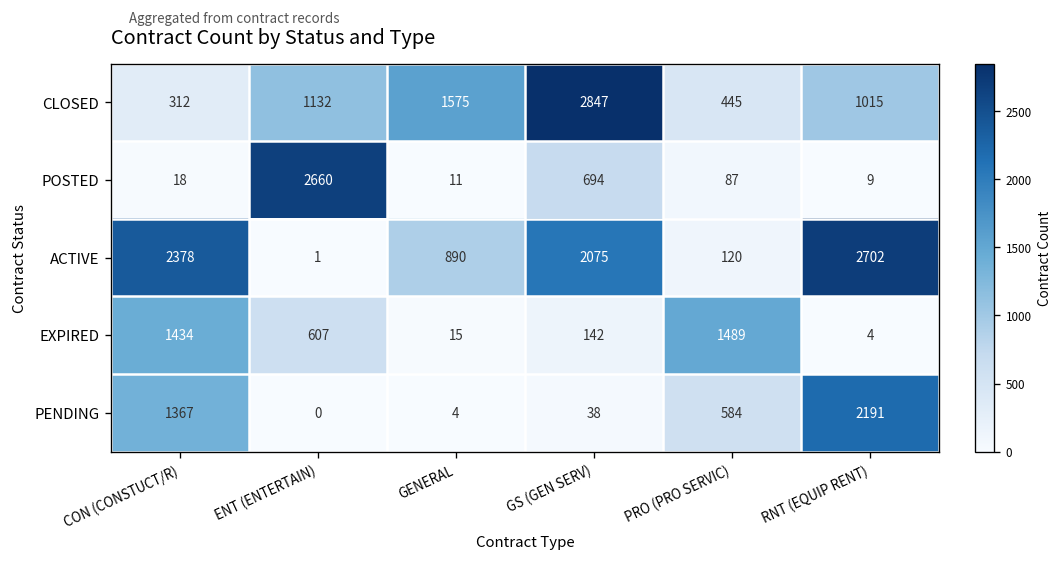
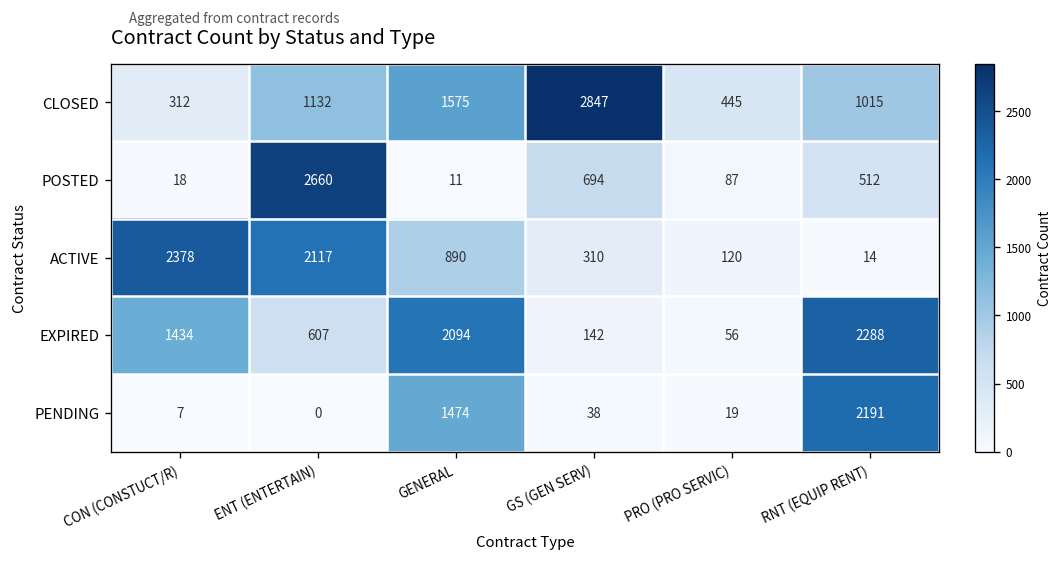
POSTED, RNT (EQUIP RENT): 9 -> 512
ACTIVE, ENT (ENTERTAIN): 1 -> 2117
ACTIVE, GS (GEN SERV): 2075 -> 310
ACTIVE, RNT (EQUIP RENT): 2702 -> 14
EXPIRED, GENERAL: 15 -> 2094
EXPIRED, PRO (PRO SERVIC): 1489 -> 56
EXPIRED, RNT (EQUIP RENT): 4 -> 2288
PENDING, CON (CONSTUCT/R): 1367 -> 7
PENDING, GENERAL: 4 -> 1474
PENDING, PRO (PRO SERVIC): 584 -> 19
